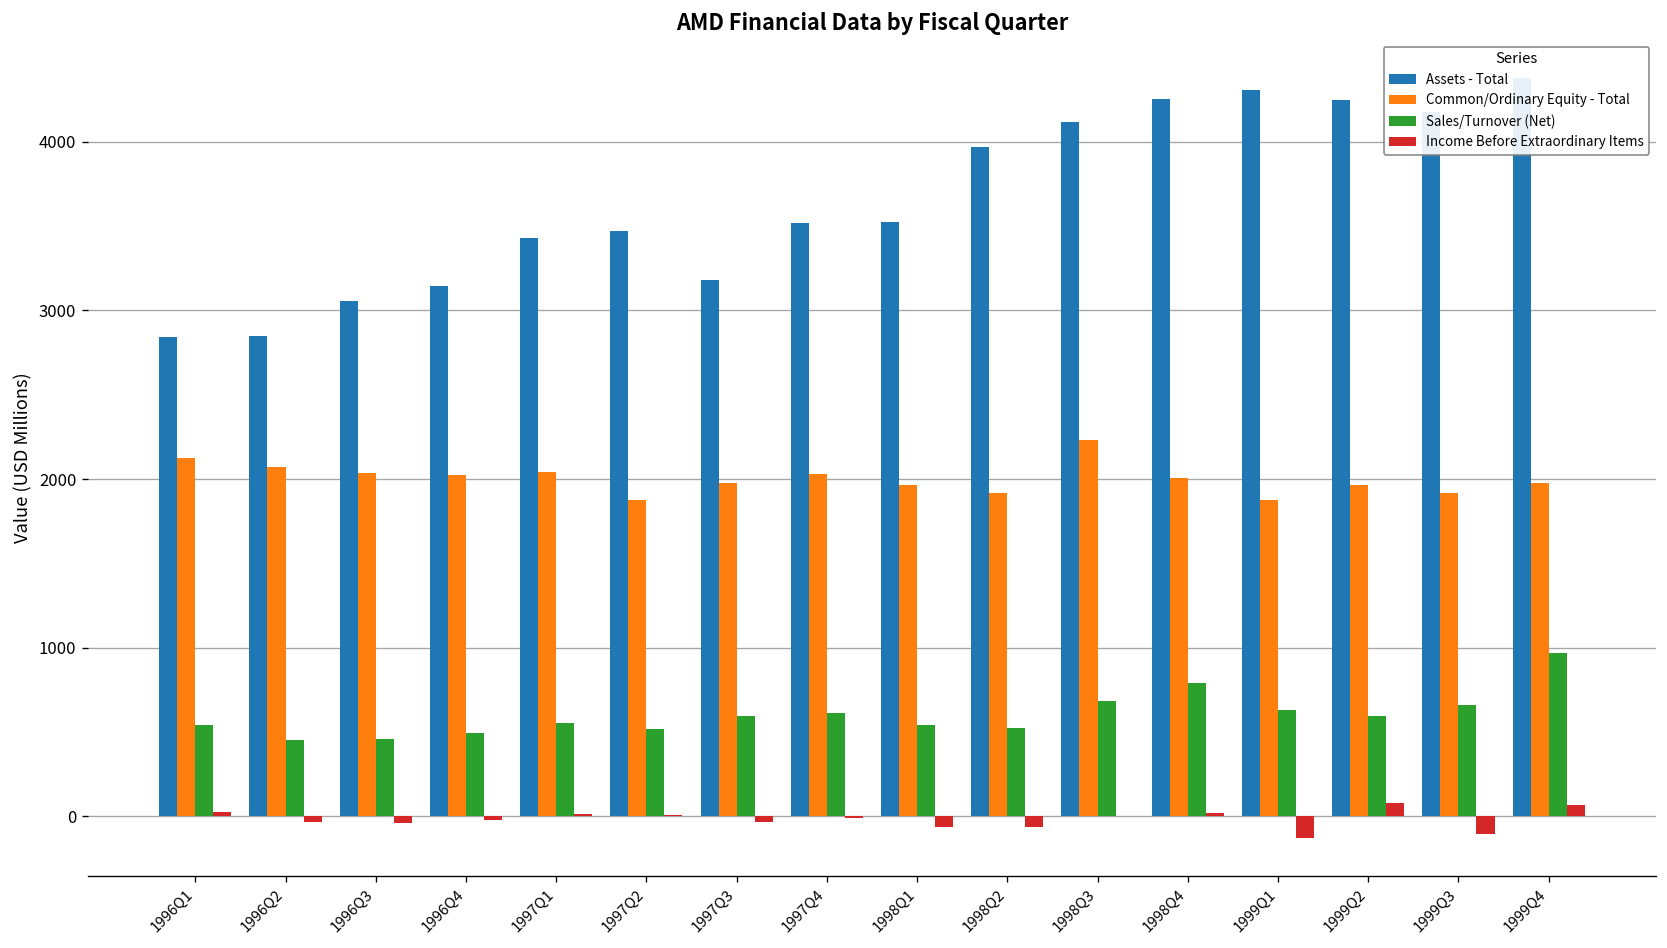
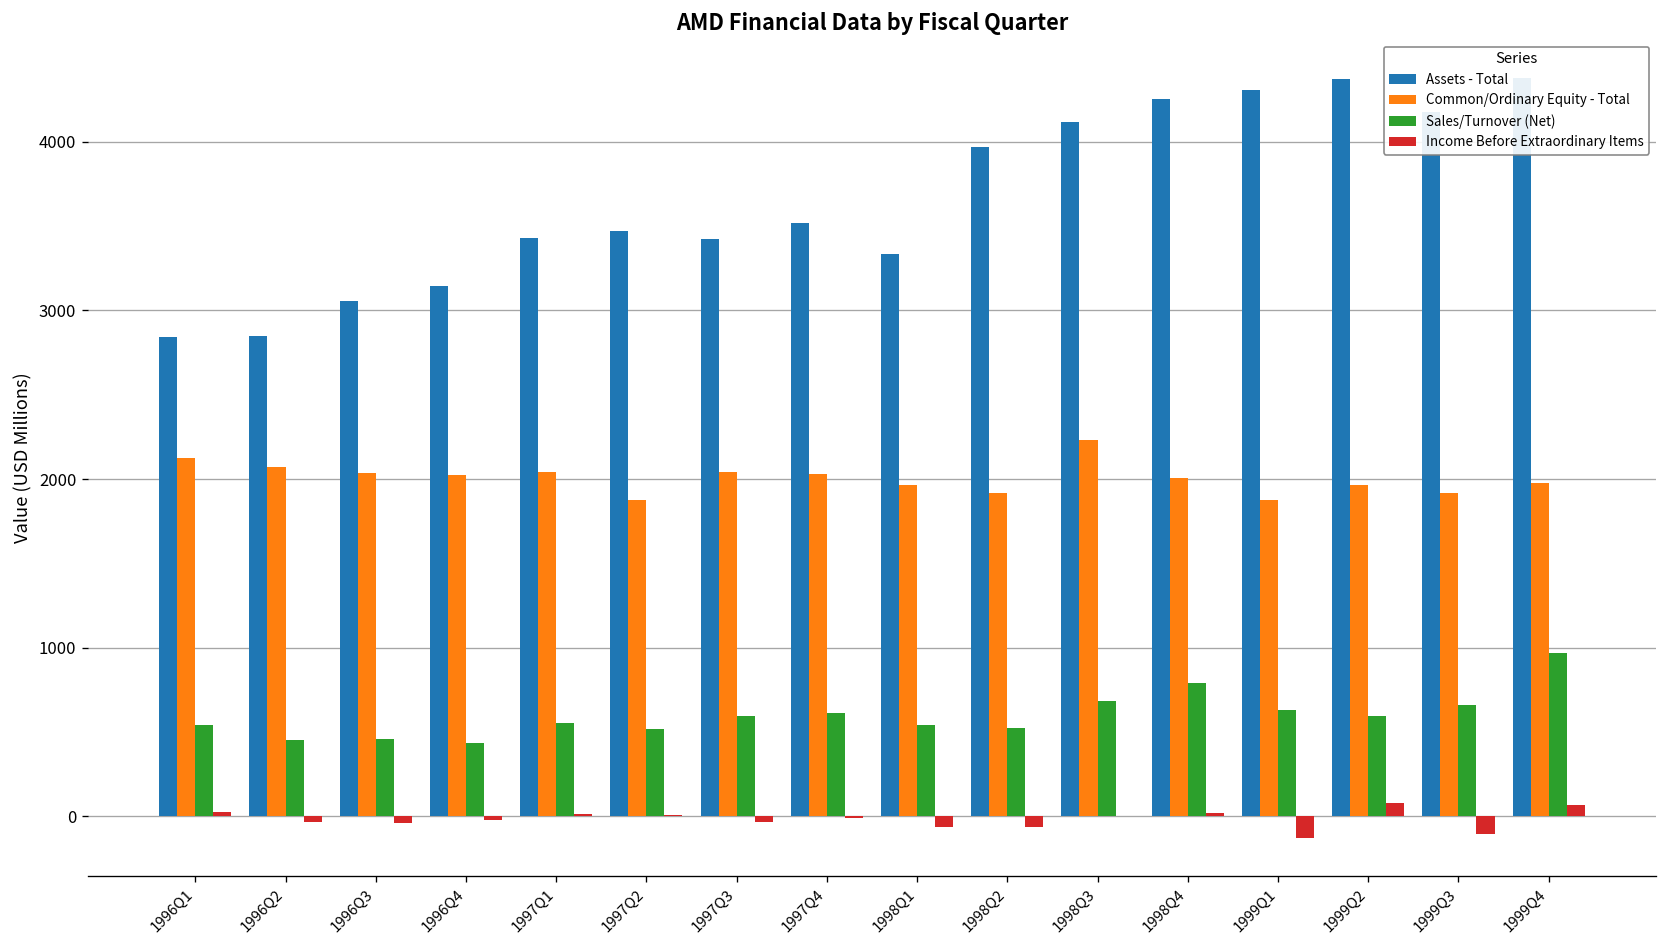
Sales/Turnover (Net), 1996Q4: 500 -> 430
Assets - Total, 1997Q3: 3180 -> 3430
Common/Ordinary Equity - Total, 1997Q3: 1980 -> 2040
Assets - Total, 1998Q1: 3520 -> 3330
Assets - Total, 1999Q2: 4250 -> 4370
